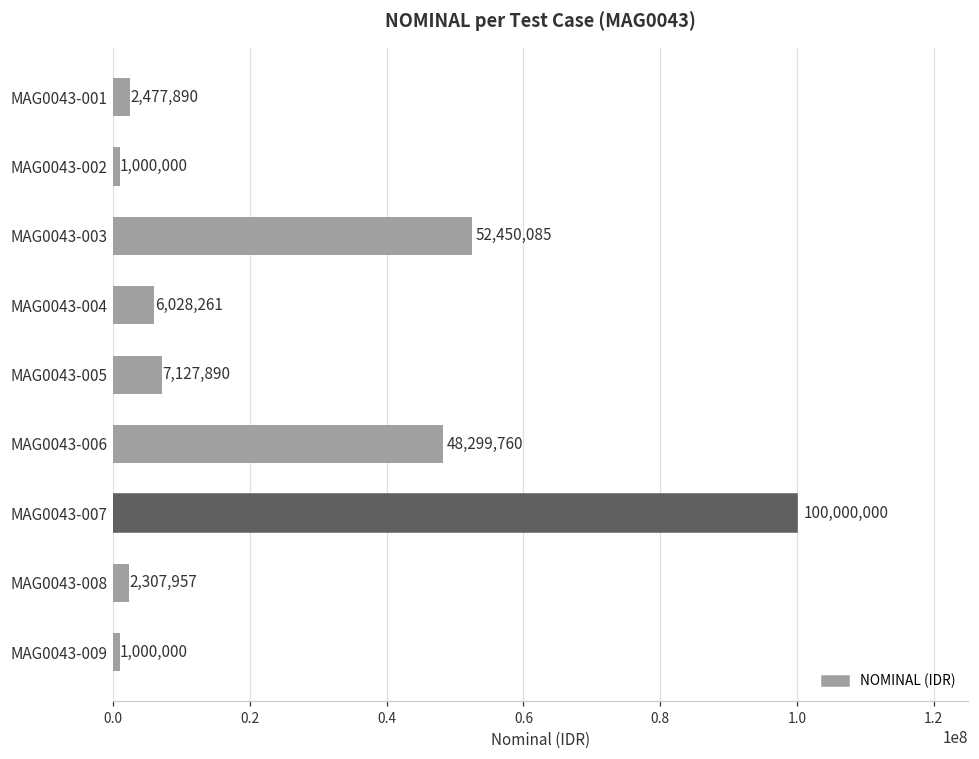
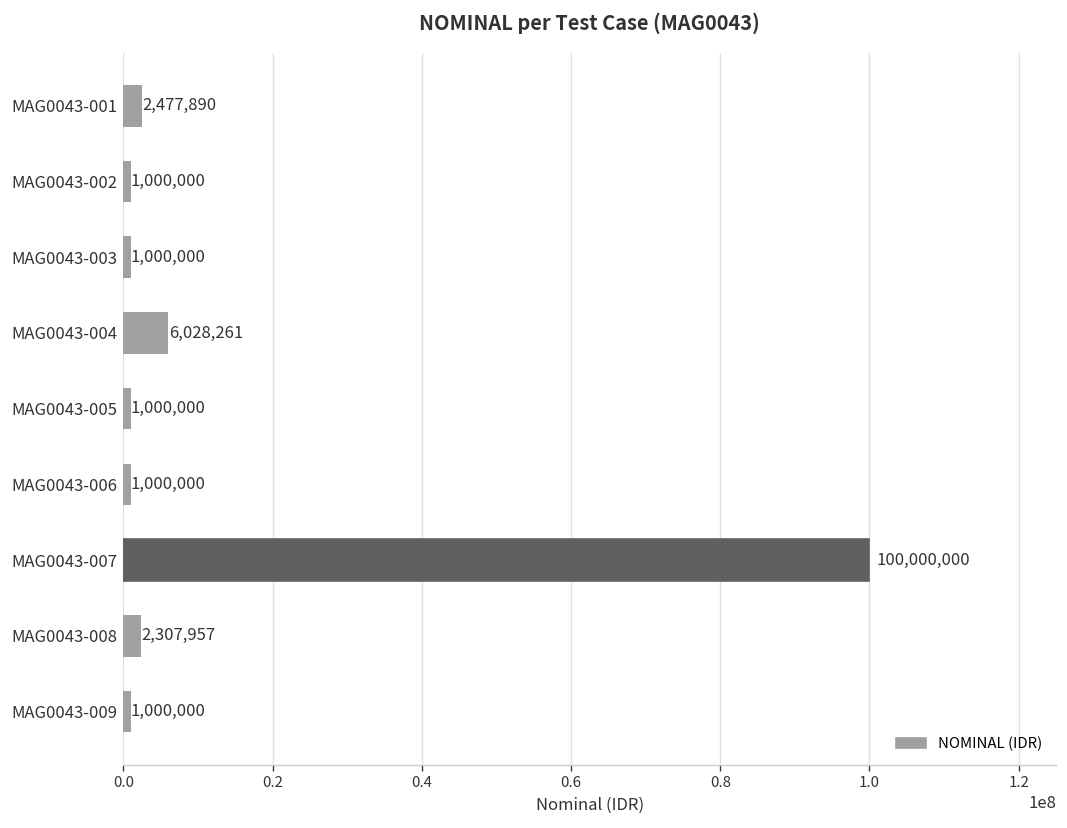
MAG0043-003: 52,450,085 -> 1,000,000
MAG0043-005: 7,127,890 -> 1,000,000
MAG0043-006: 48,299,760 -> 1,000,000
